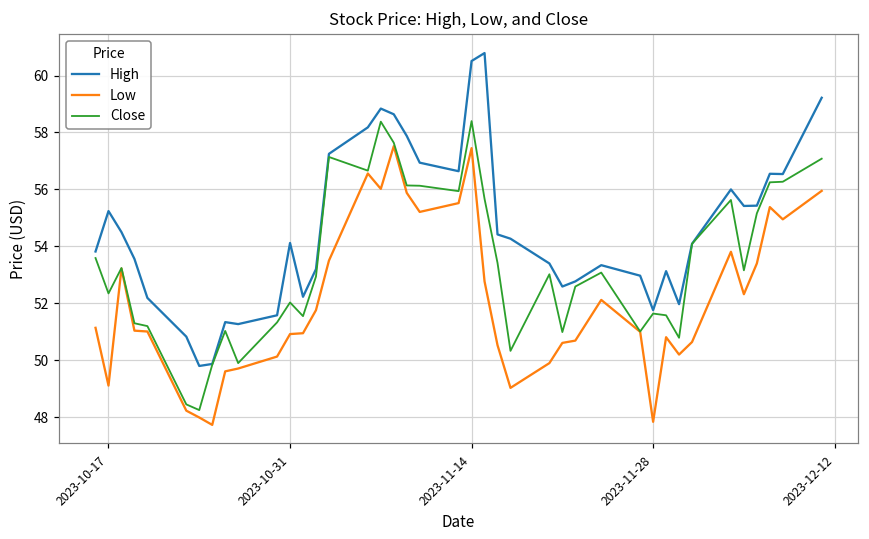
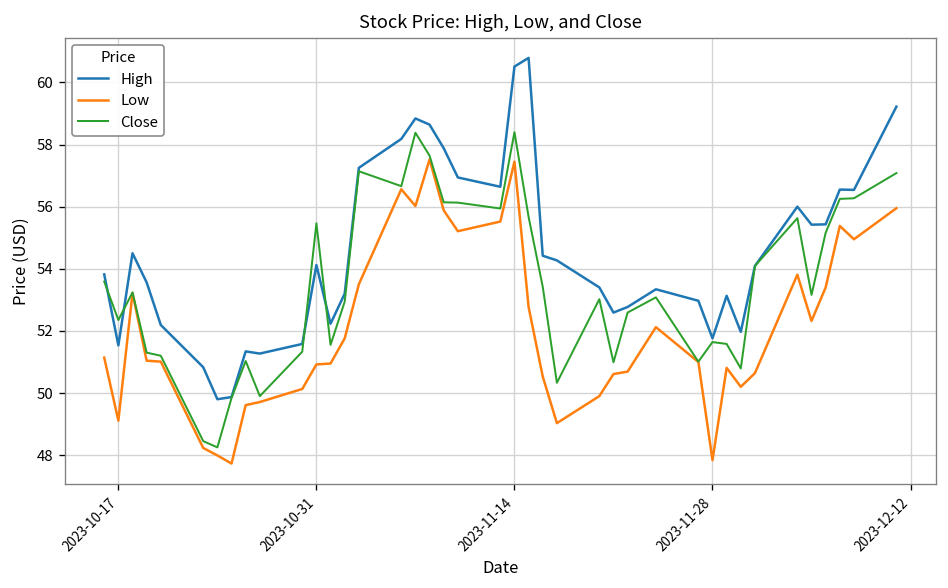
High, 2023-10-17: 55.2 -> 51.5
Close, 2023-10-31: 52.0 -> 55.5
